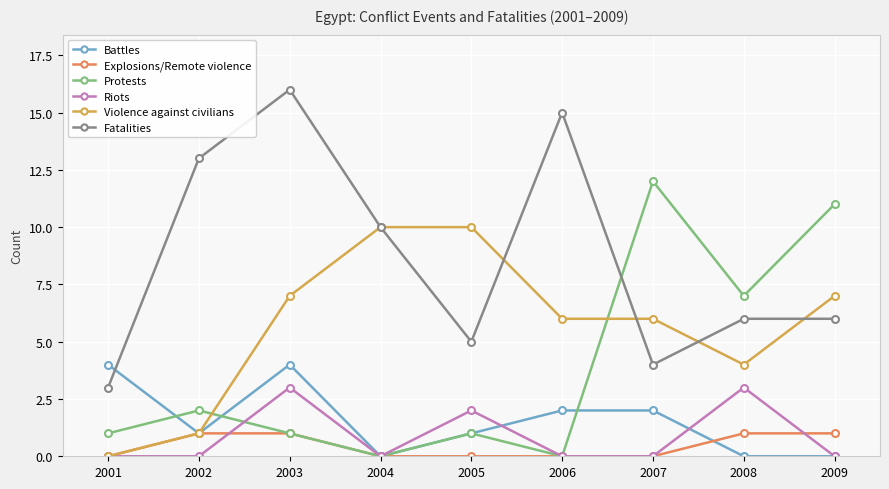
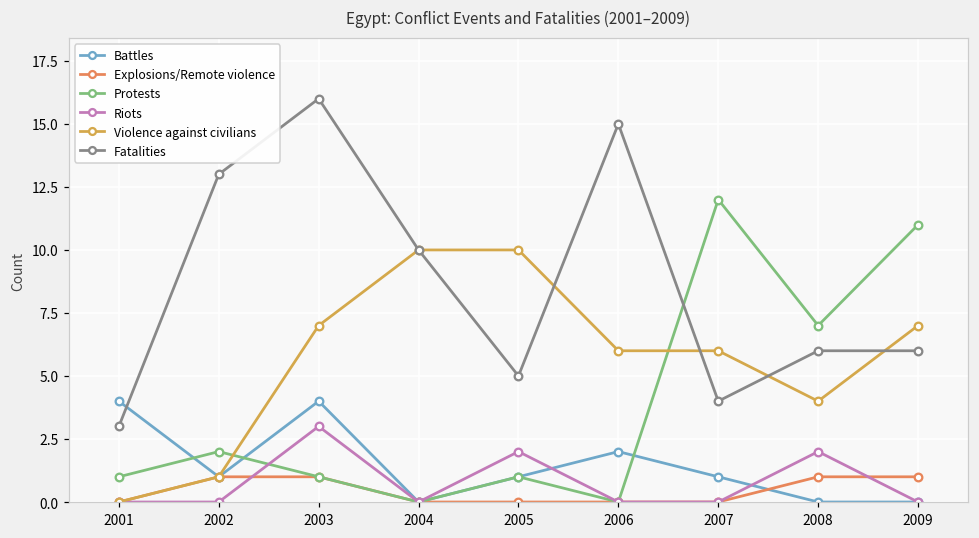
Battles, 2007: 2 -> 1
Riots, 2008: 3 -> 2
